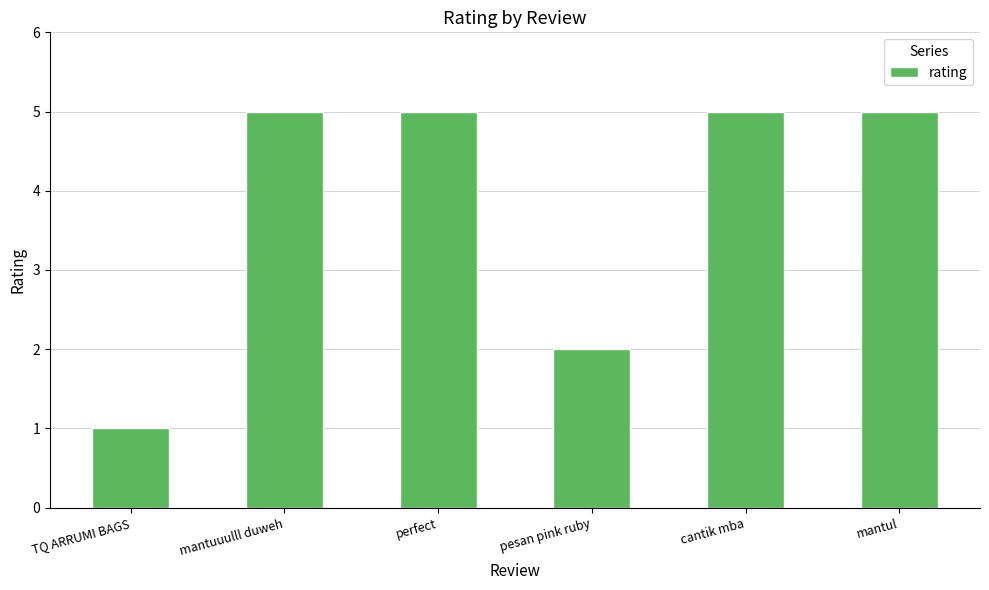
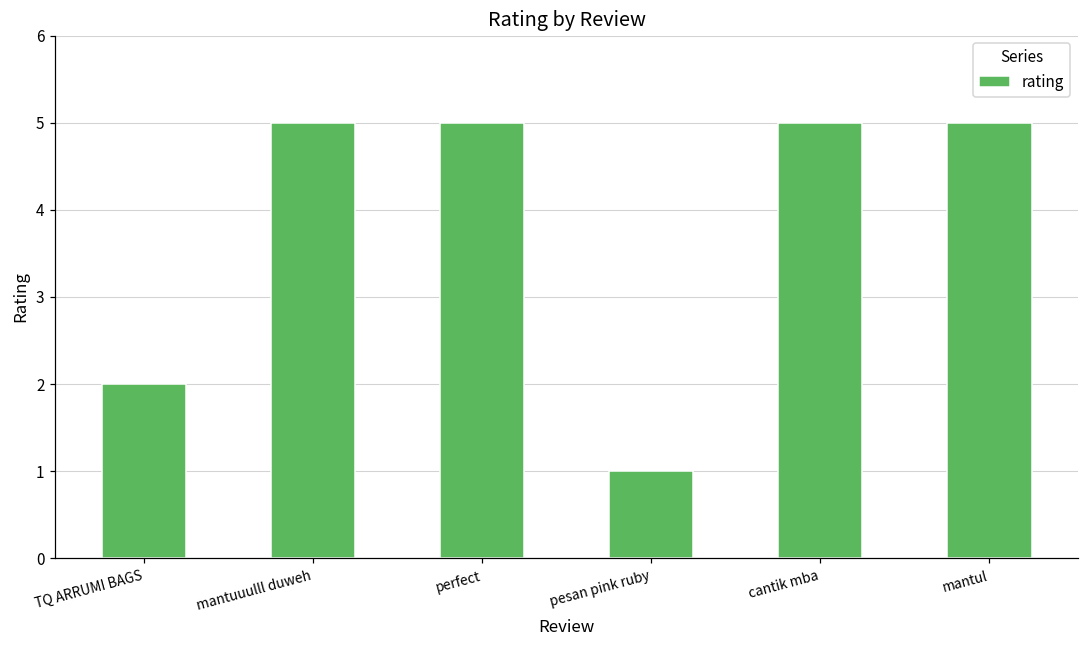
TQ ARRUMI BAGS: 1 -> 2
pesan pink ruby: 2 -> 1
